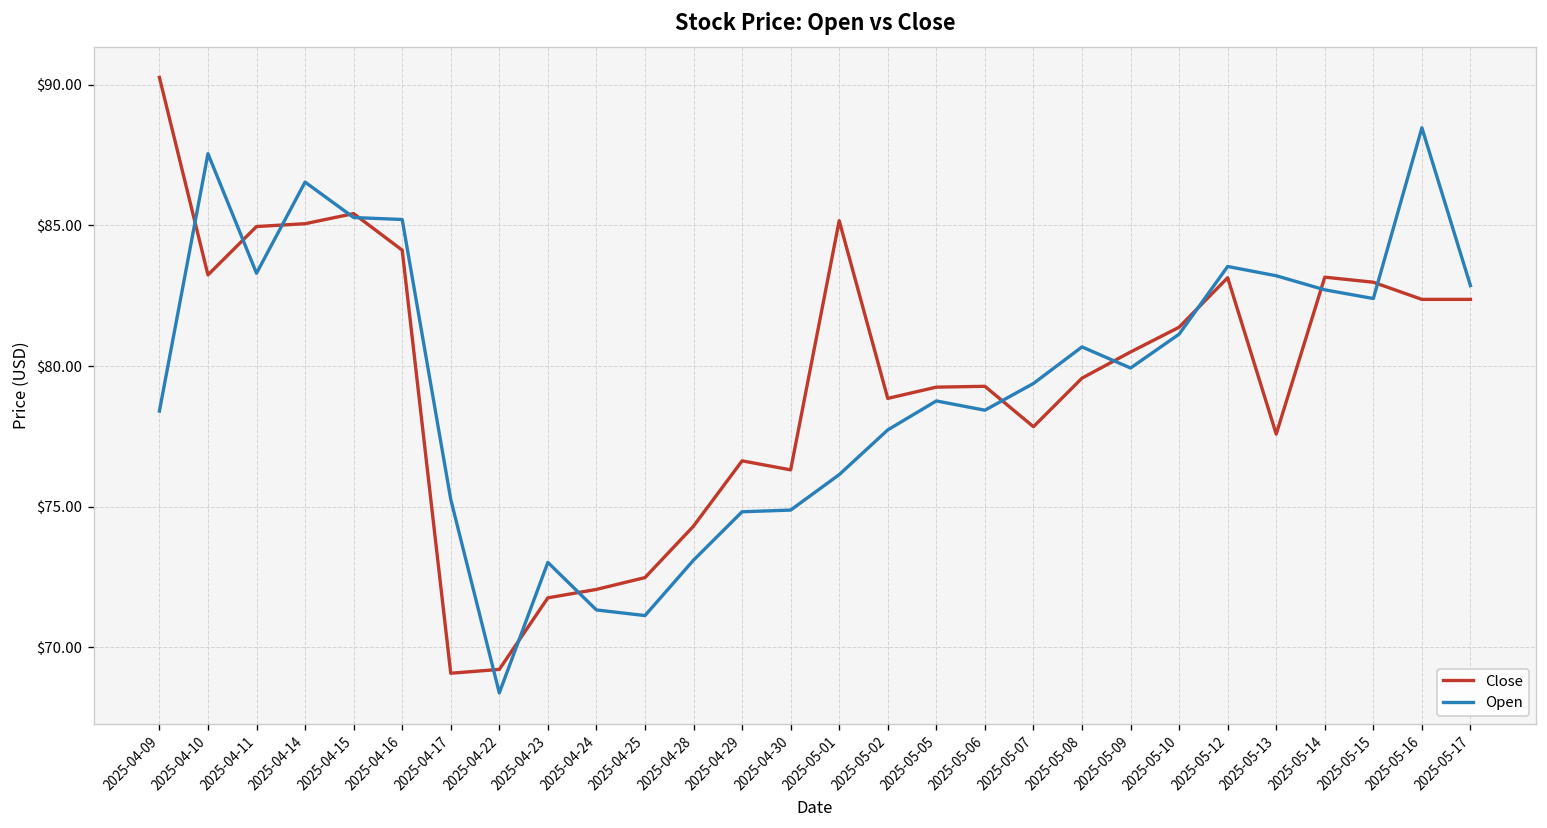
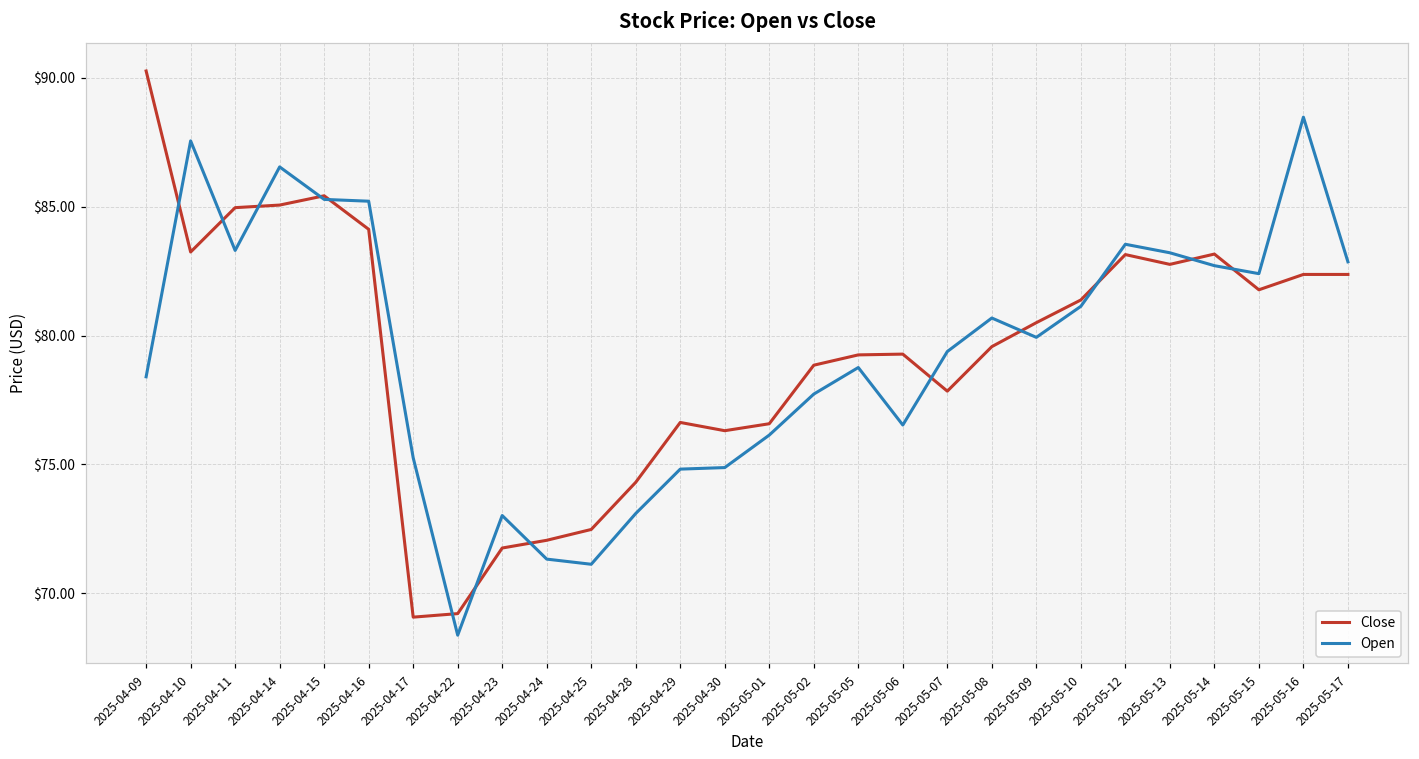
Close, 2025-05-01: $85.2 -> $76.6
Open, 2025-05-06: $78.4 -> $76.5
Close, 2025-05-13: $77.6 -> $82.8
Close, 2025-05-15: $83.0 -> $81.8
